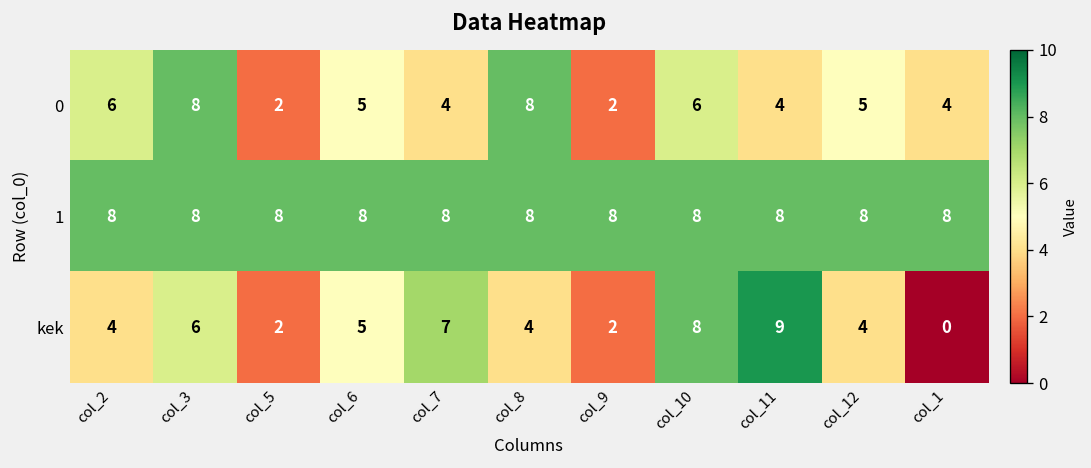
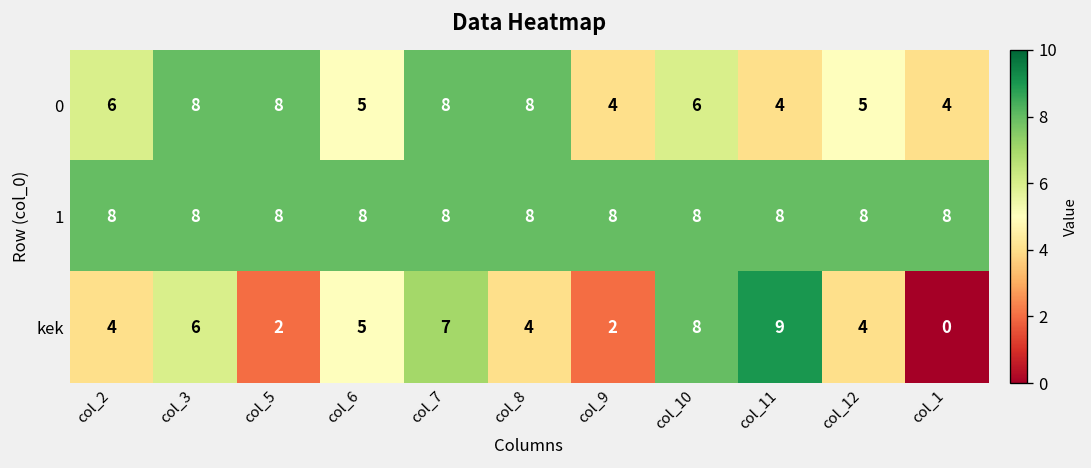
0, col_5: 2 -> 8
0, col_7: 4 -> 8
0, col_9: 2 -> 4
